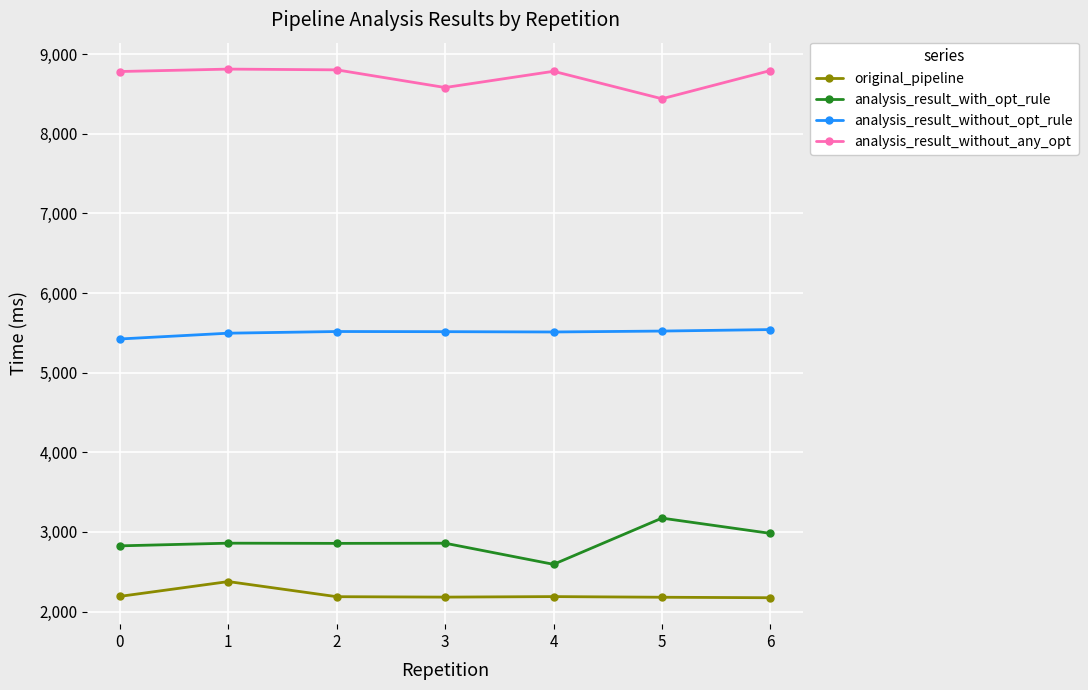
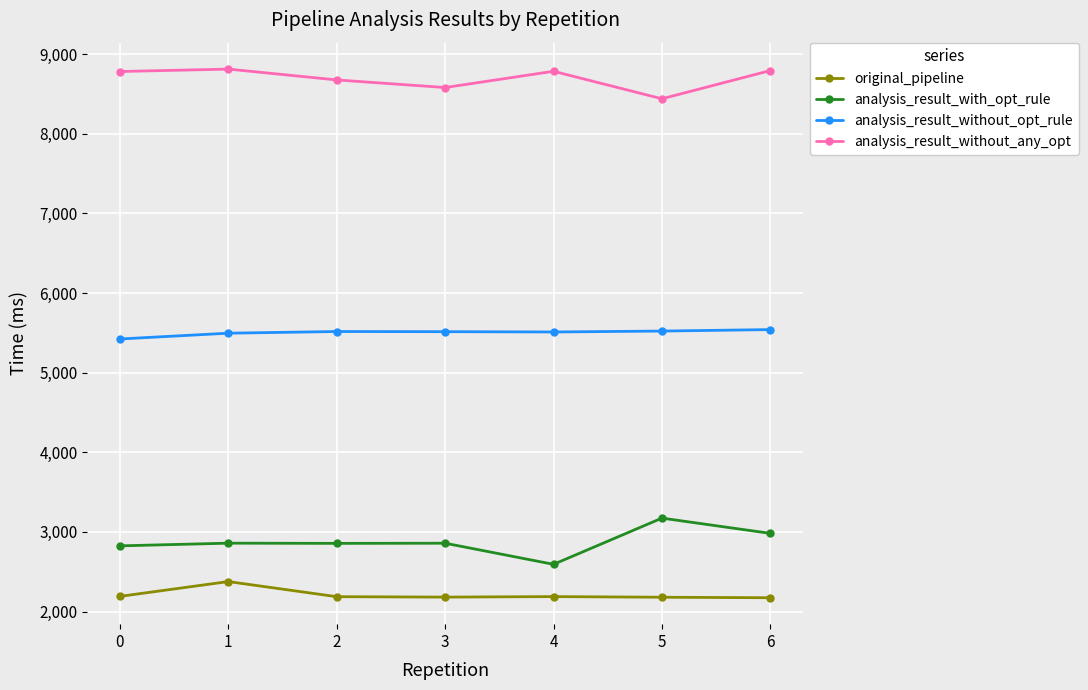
analysis_result_without_any_opt, 2: 8,800 -> 8,700
